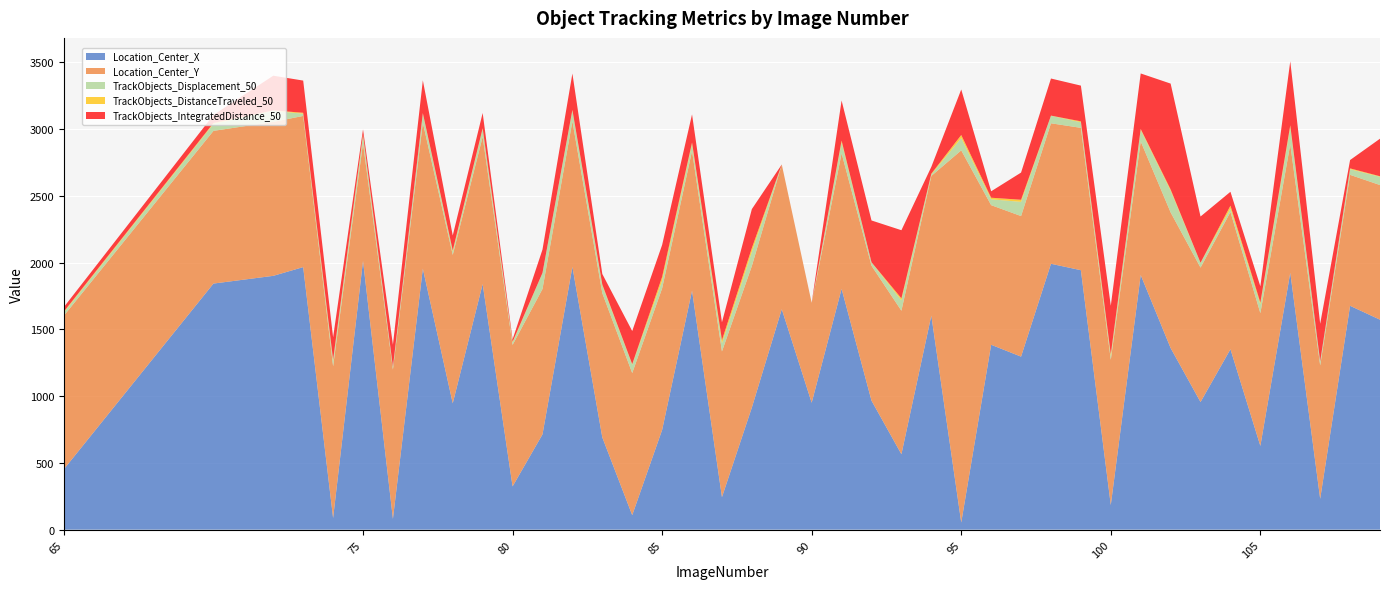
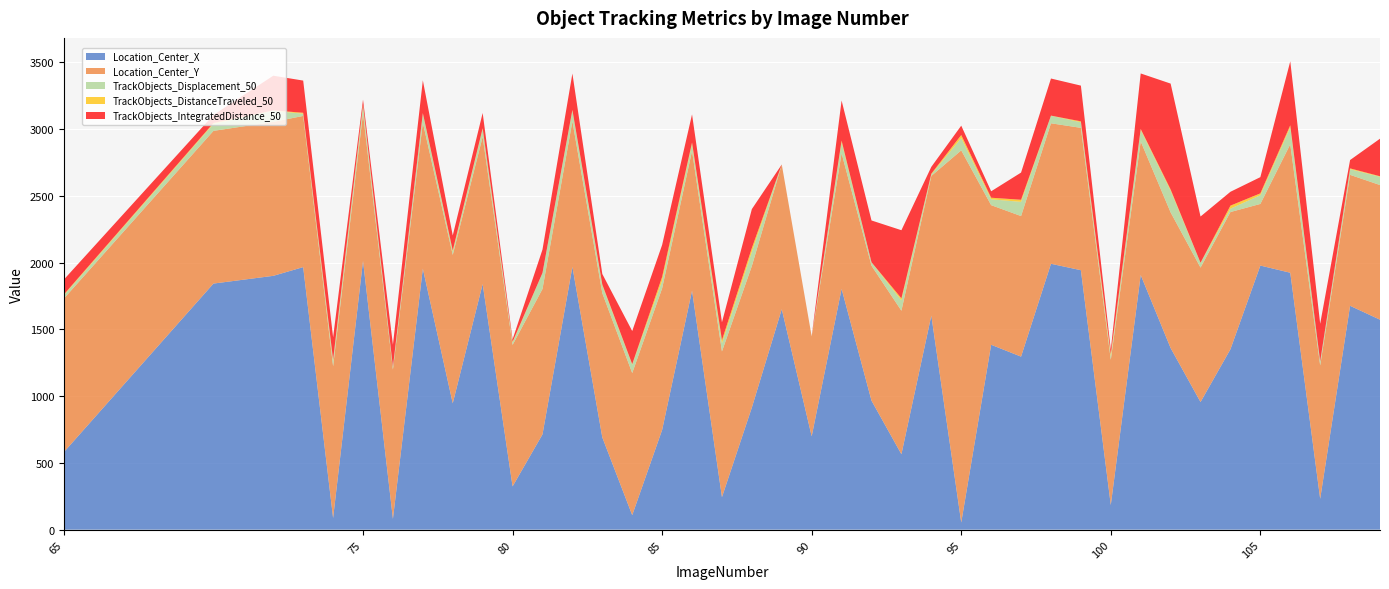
Location_Center_X, 65: 450 -> 580
TrackObjects_IntegratedDistance_50, 65: 30 -> 110
Location_Center_Y, 75: 880 -> 1110
Location_Center_X, 90: 950 -> 700
TrackObjects_IntegratedDistance_50, 95: 340 -> 70
TrackObjects_IntegratedDistance_50, 100: 360 -> 30
Location_Center_X, 105: 630 -> 1980
Location_Center_Y, 105: 990 -> 460
